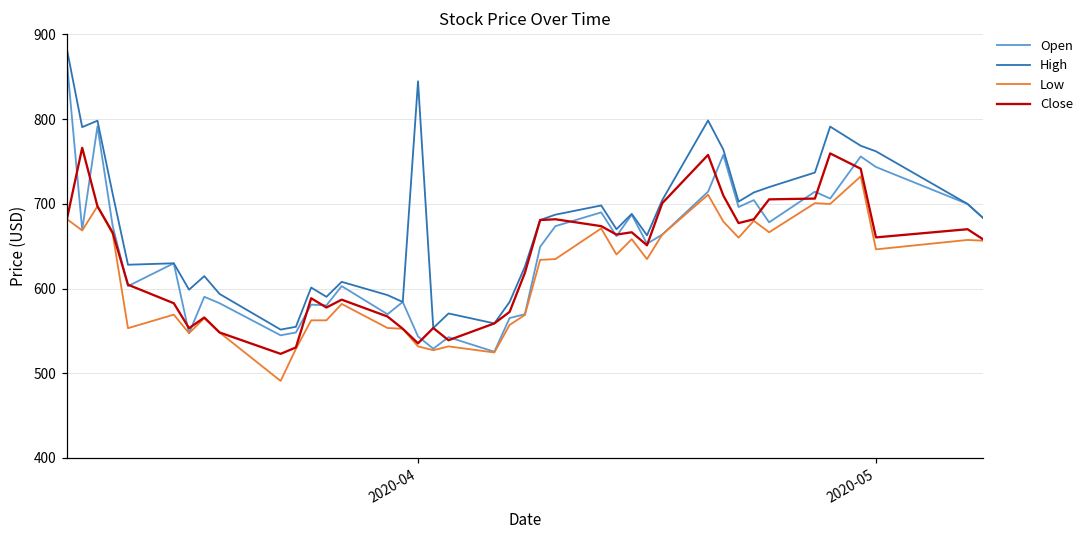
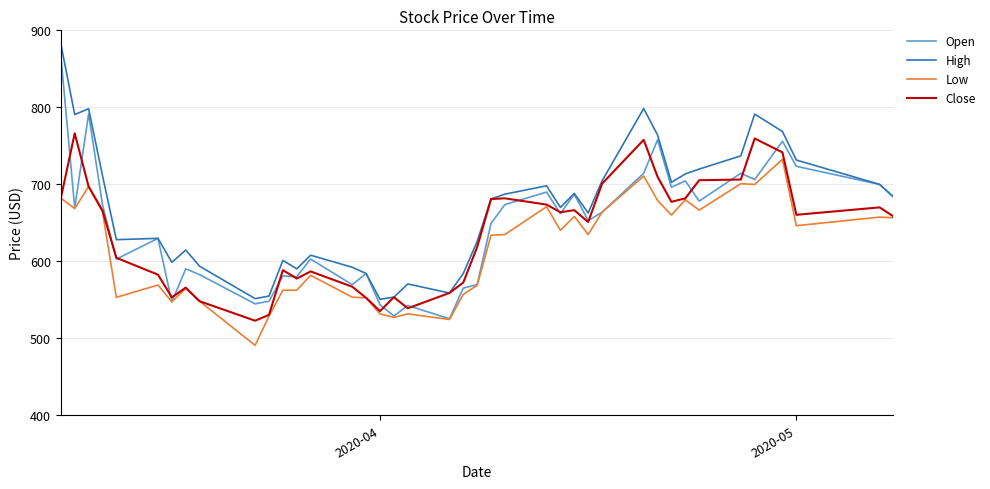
High, 2020-04: 840 -> 550
Open, 2020-05: 740 -> 720
High, 2020-05: 760 -> 730
